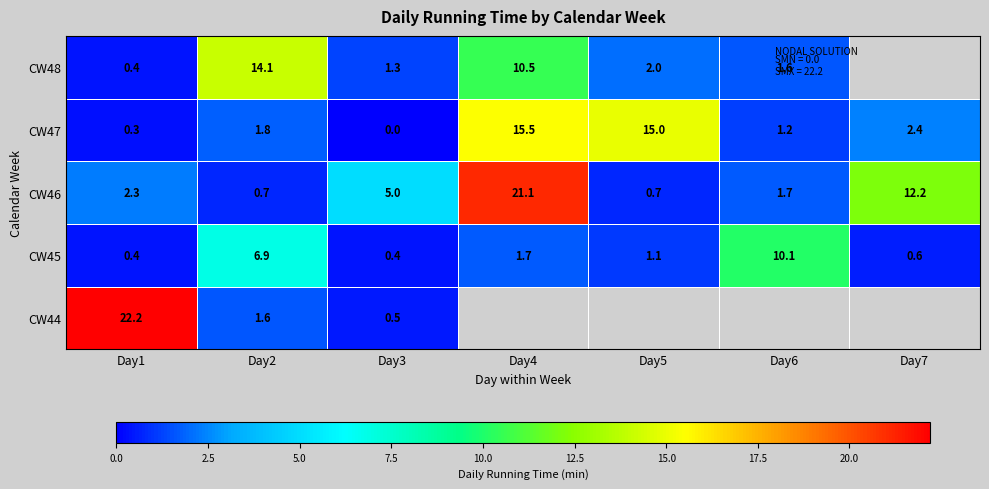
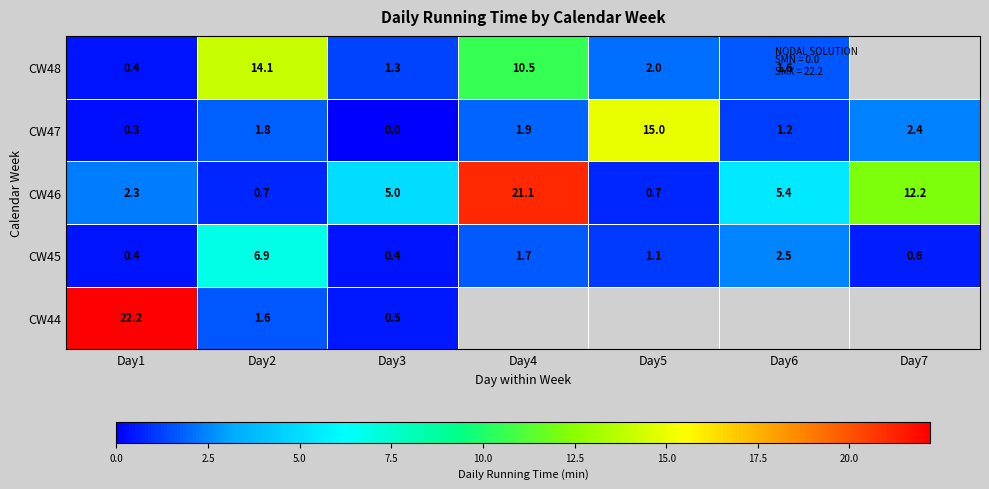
CW47, Day4: 15.5 -> 1.9
CW46, Day6: 1.7 -> 5.4
CW45, Day6: 10.1 -> 2.5
